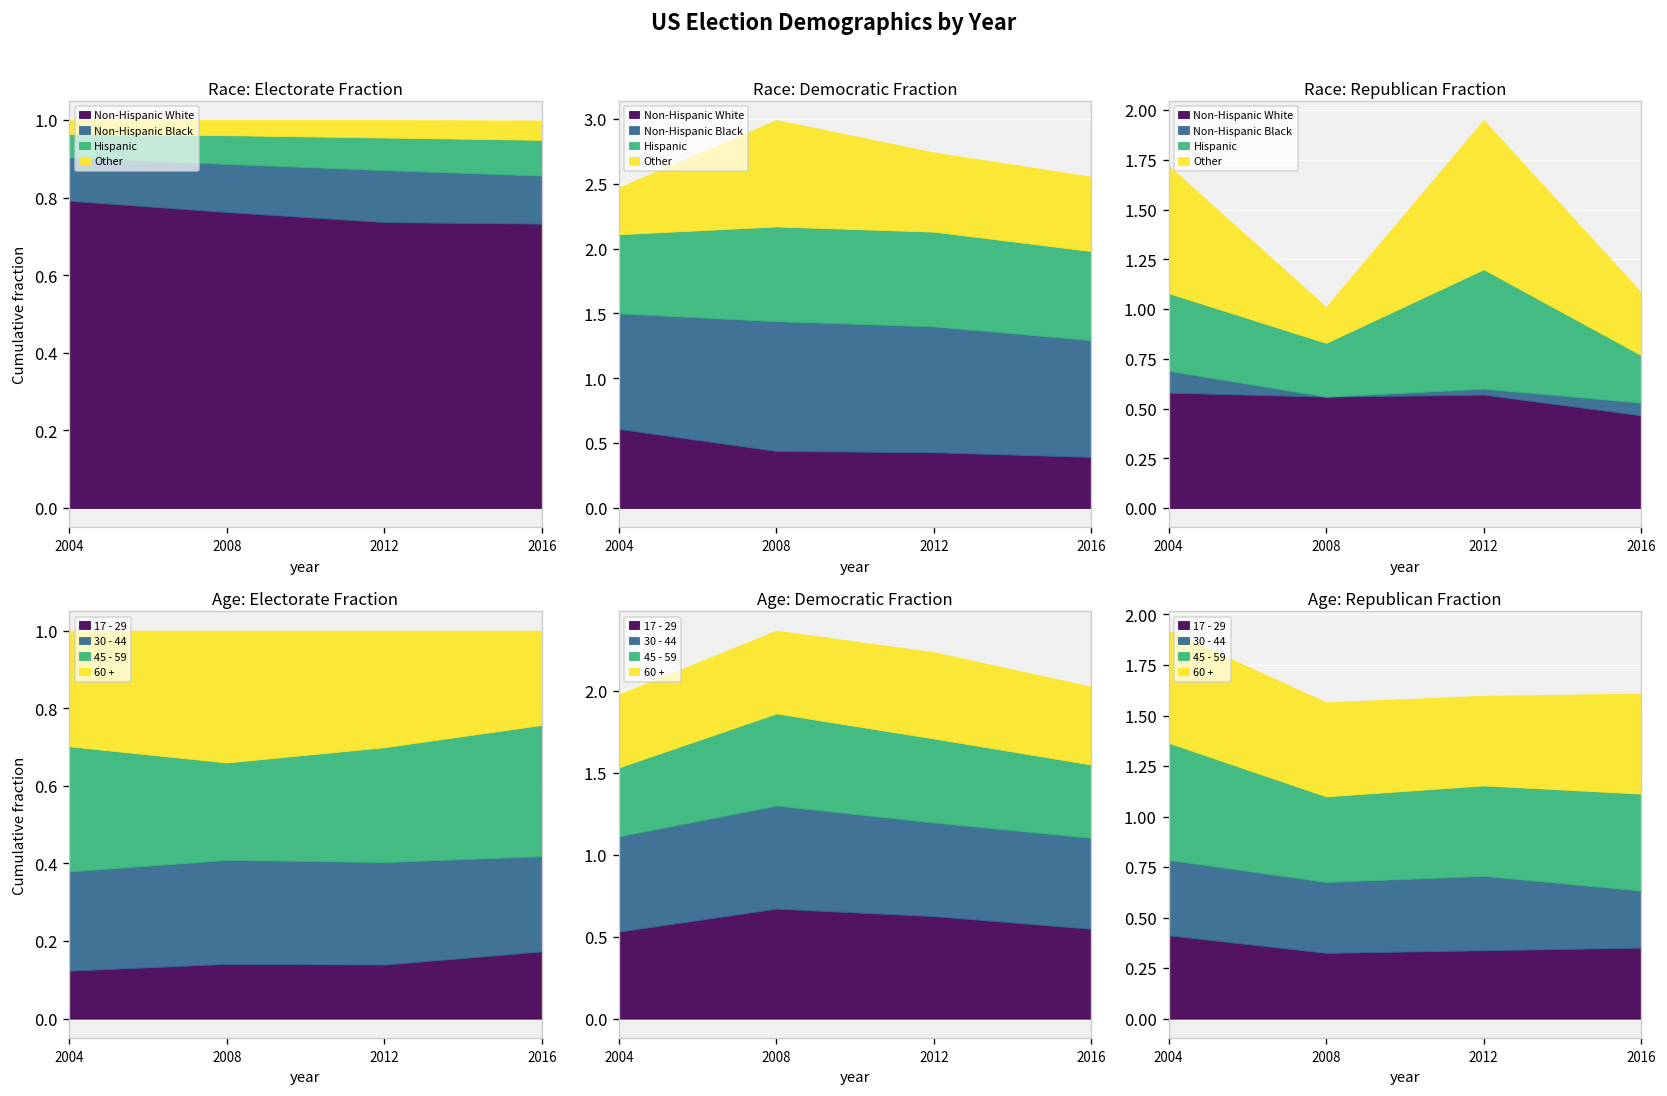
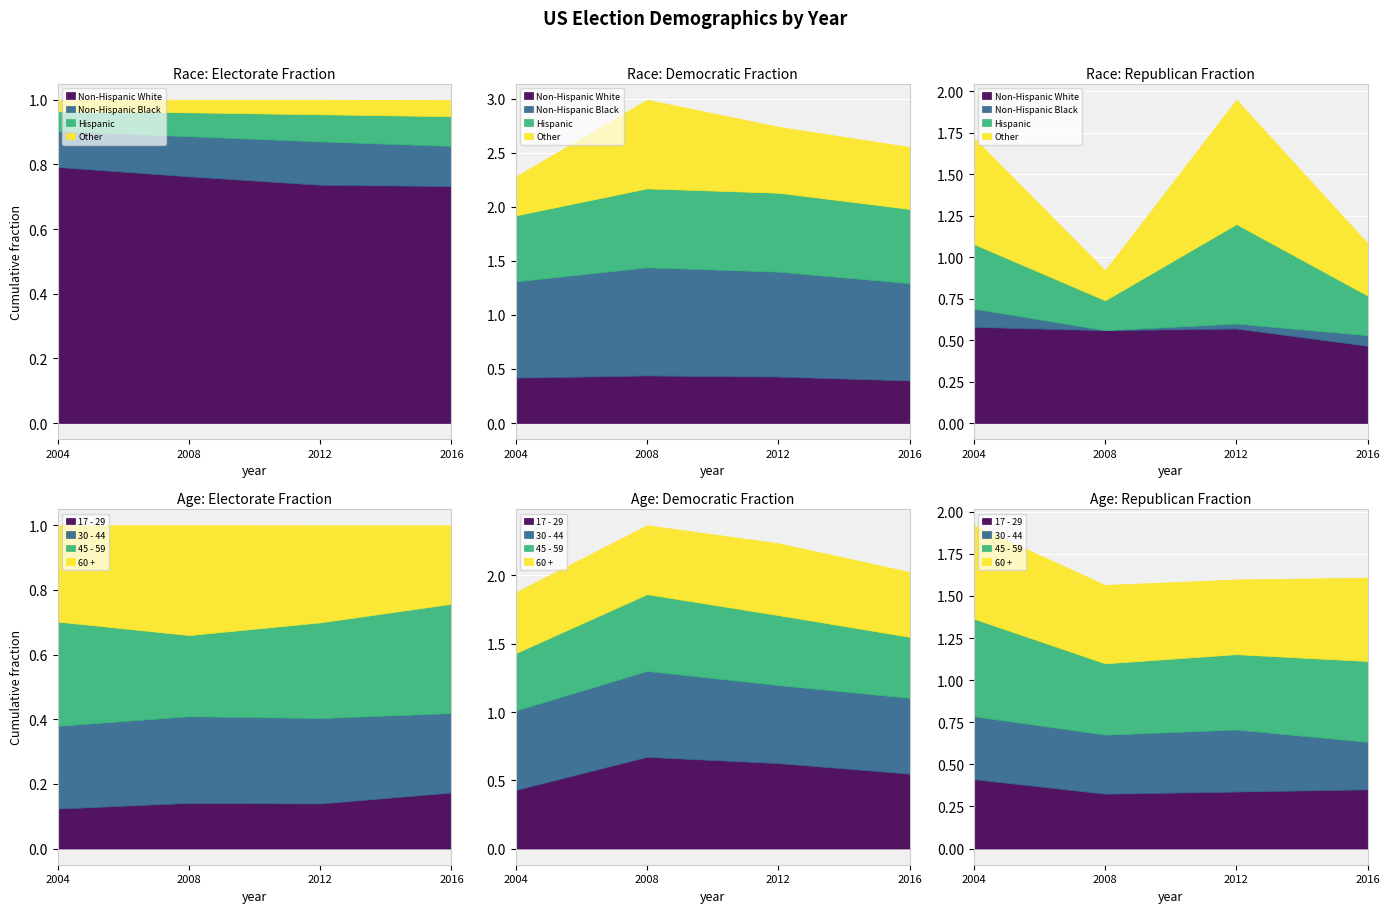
Race: Democratic Fraction, Non-Hispanic White, 2004: 0.61 -> 0.42
Race: Republican Fraction, Hispanic, 2008: 0.27 -> 0.18
Age: Democratic Fraction, 17 - 29, 2004: 0.53 -> 0.43
